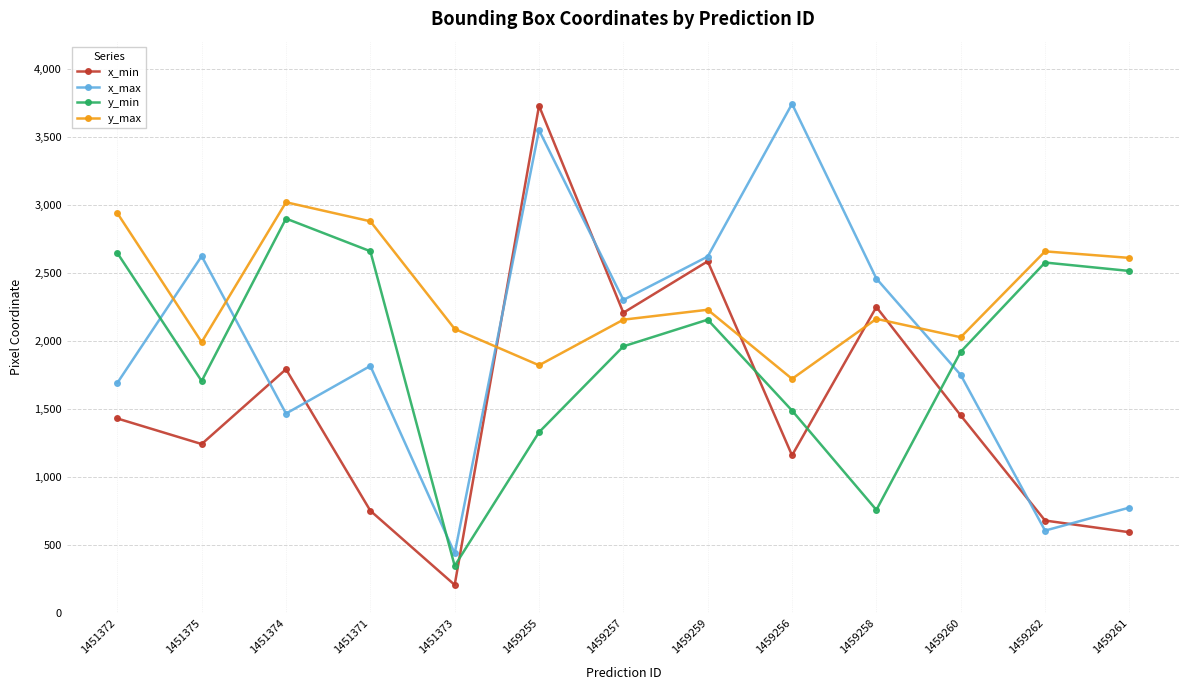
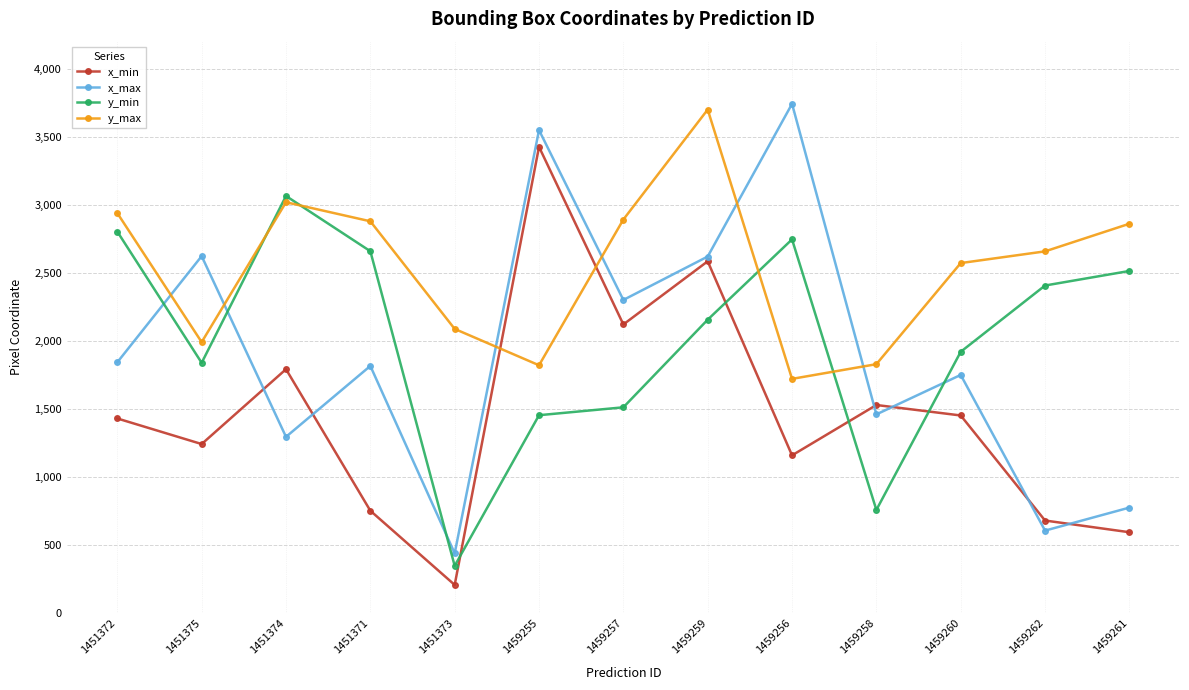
x_max, 1451372: 1,690 -> 1,840
y_min, 1451372: 2,650 -> 2,800
y_min, 1451375: 1,710 -> 1,840
x_max, 1451374: 1,470 -> 1,300
y_min, 1451374: 2,900 -> 3,070
x_min, 1459255: 3,730 -> 3,430
y_min, 1459255: 1,330 -> 1,460
x_min, 1459257: 2,210 -> 2,120
y_min, 1459257: 1,960 -> 1,510
y_max, 1459257: 2,160 -> 2,890
y_max, 1459259: 2,230 -> 3,700
y_min, 1459256: 1,490 -> 2,750
x_min, 1459258: 2,250 -> 1,530
x_max, 1459258: 2,460 -> 1,460
y_max, 1459258: 2,160 -> 1,830
y_max, 1459260: 2,030 -> 2,570
y_min, 1459262: 2,580 -> 2,410
y_max, 1459261: 2,610 -> 2,860
